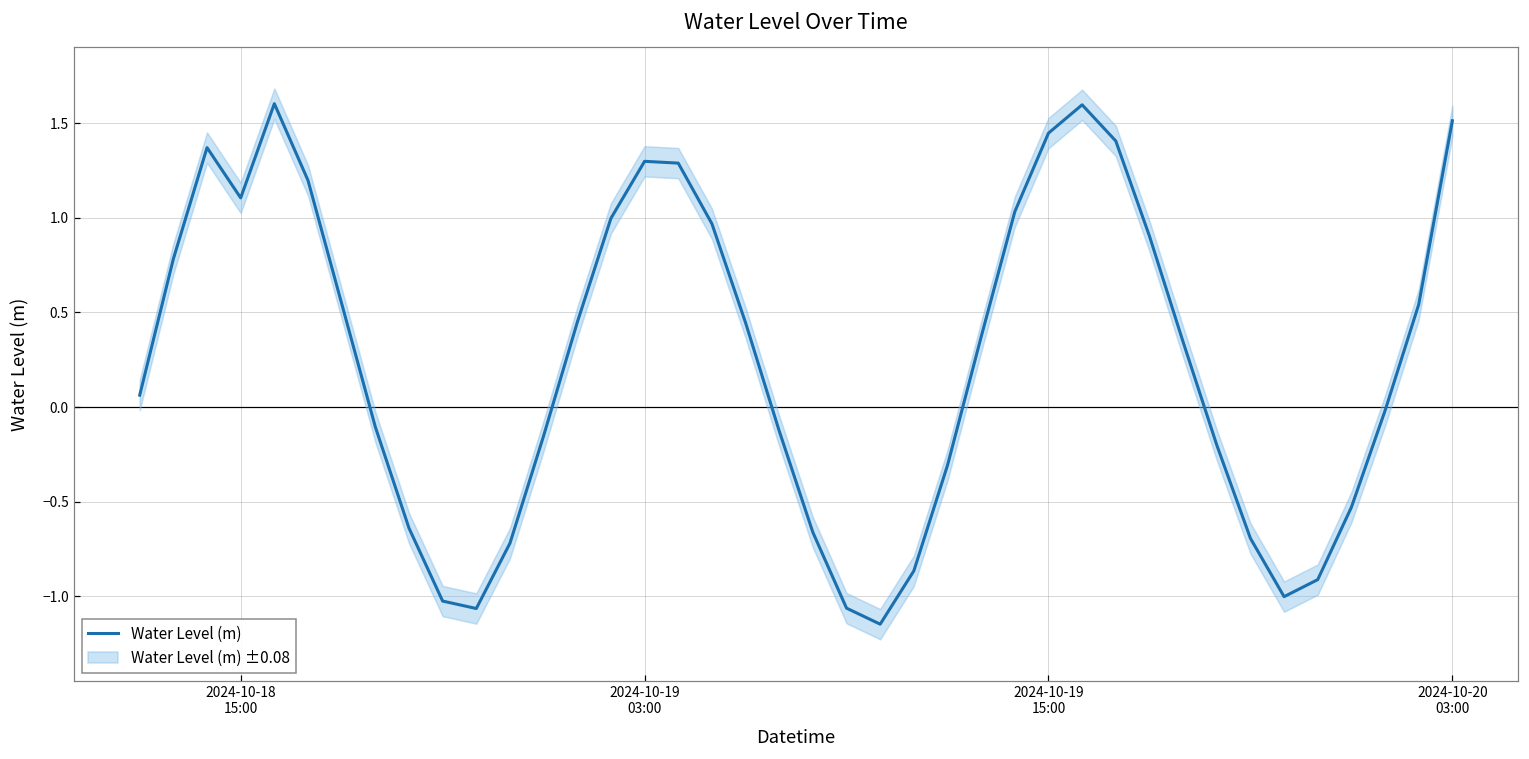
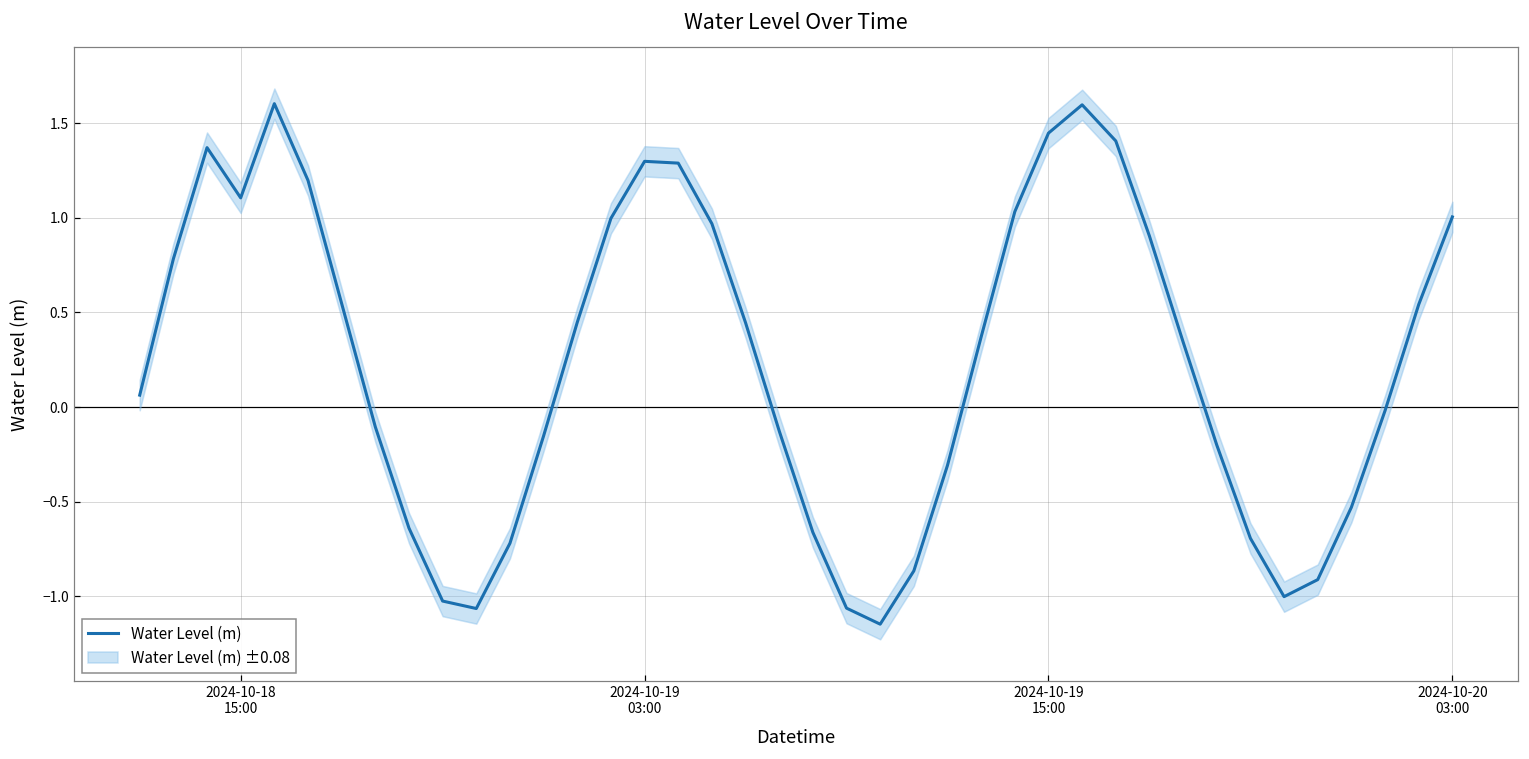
Water Level (m), 2024-10-20 03:00: 1.51 -> 1.01
